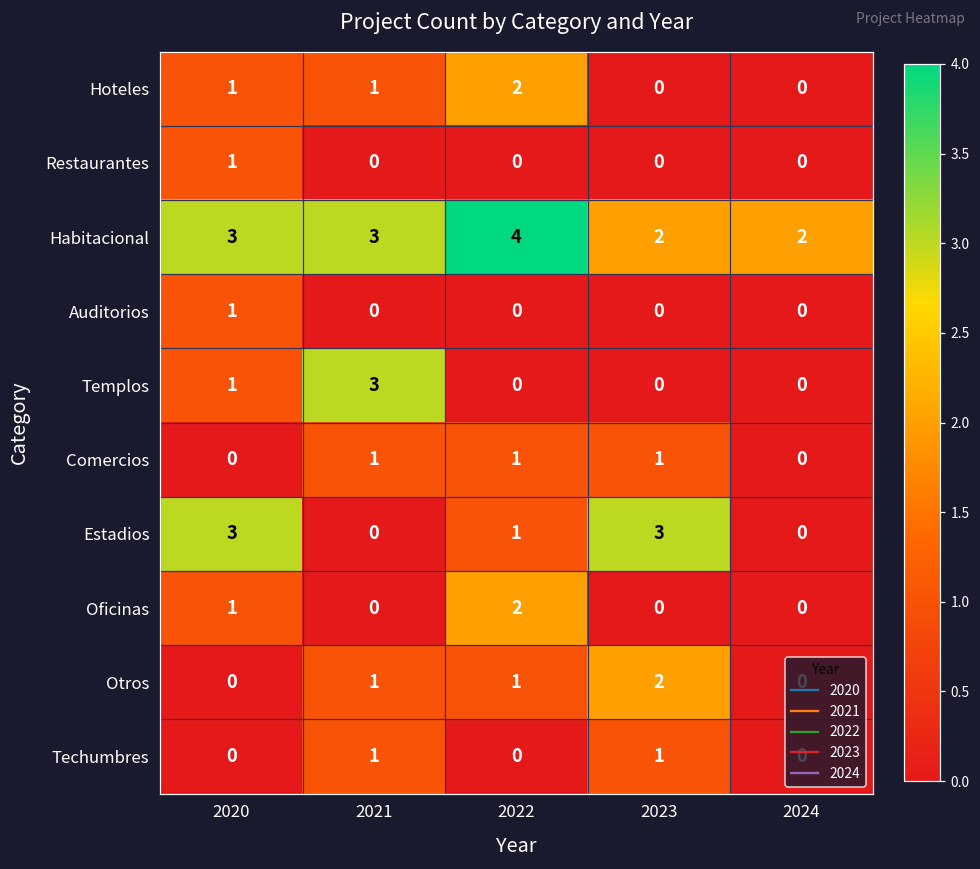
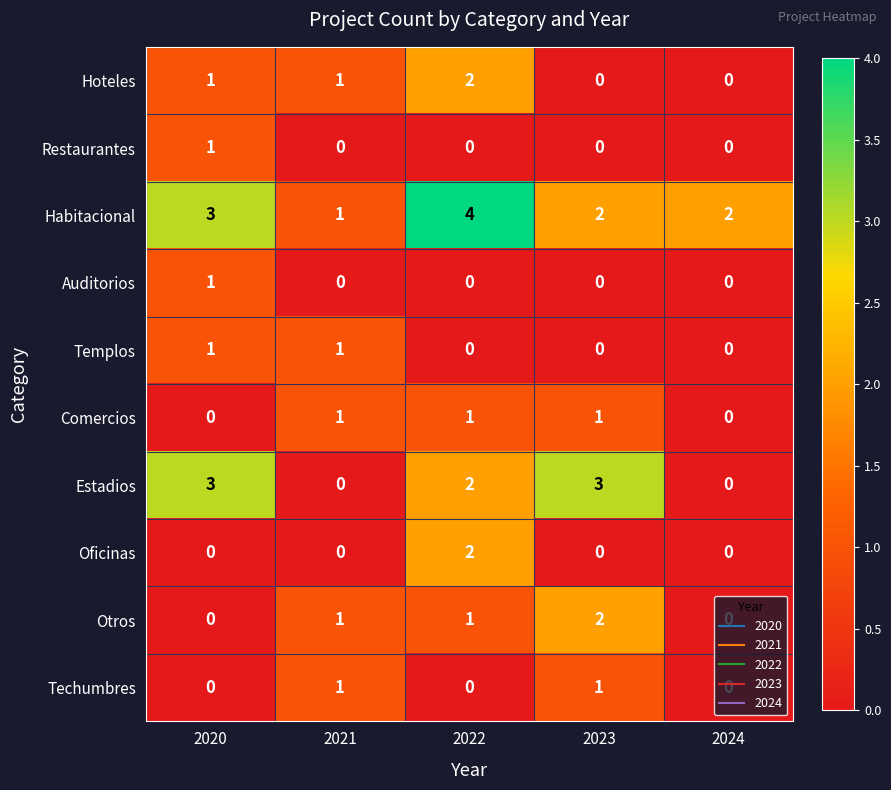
Habitacional, 2021: 3 -> 1
Templos, 2021: 3 -> 1
Estadios, 2022: 1 -> 2
Oficinas, 2020: 1 -> 0
